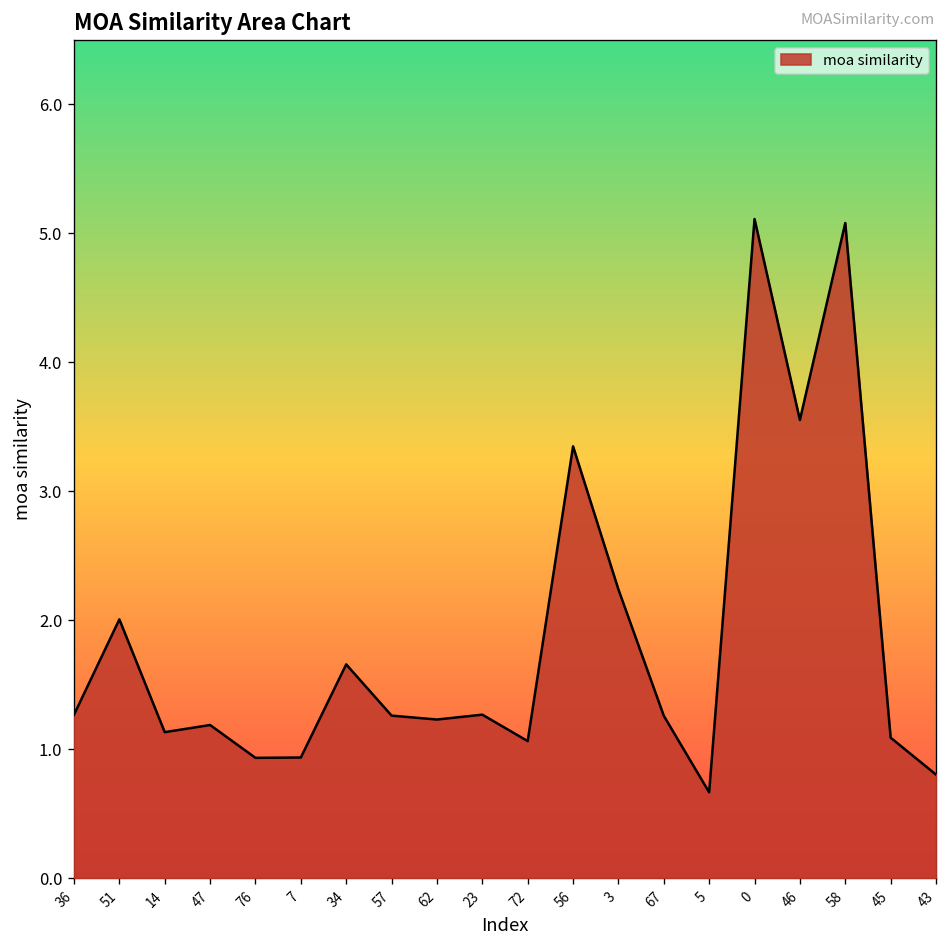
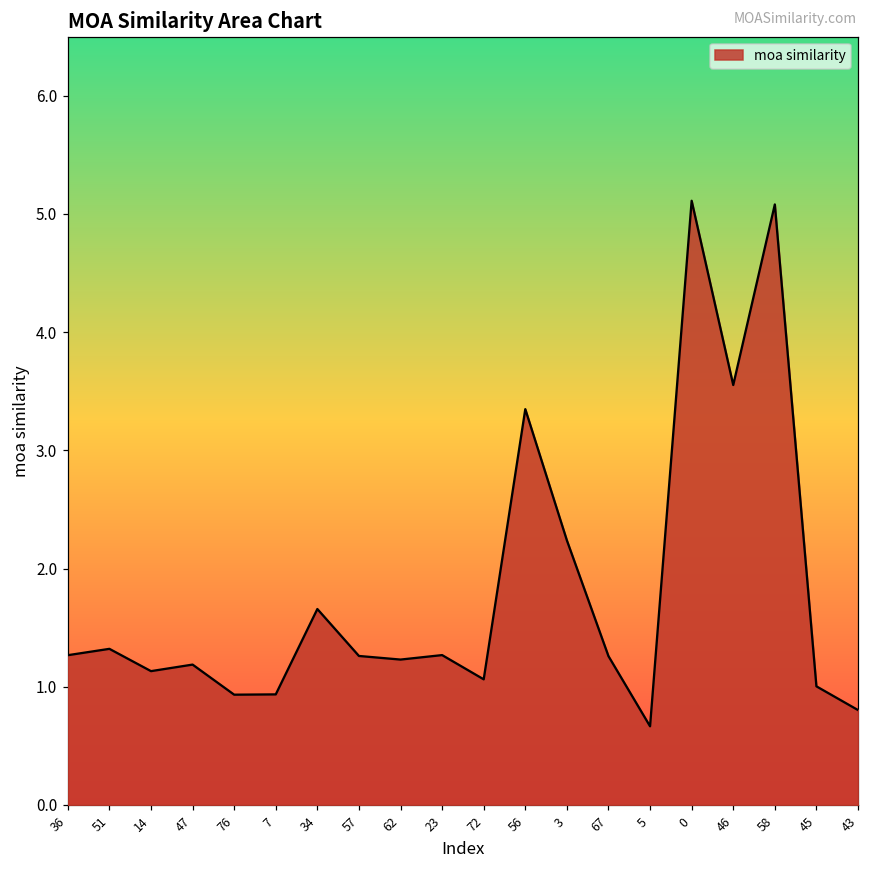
51: 2.01 -> 1.32
45: 1.09 -> 1.00
